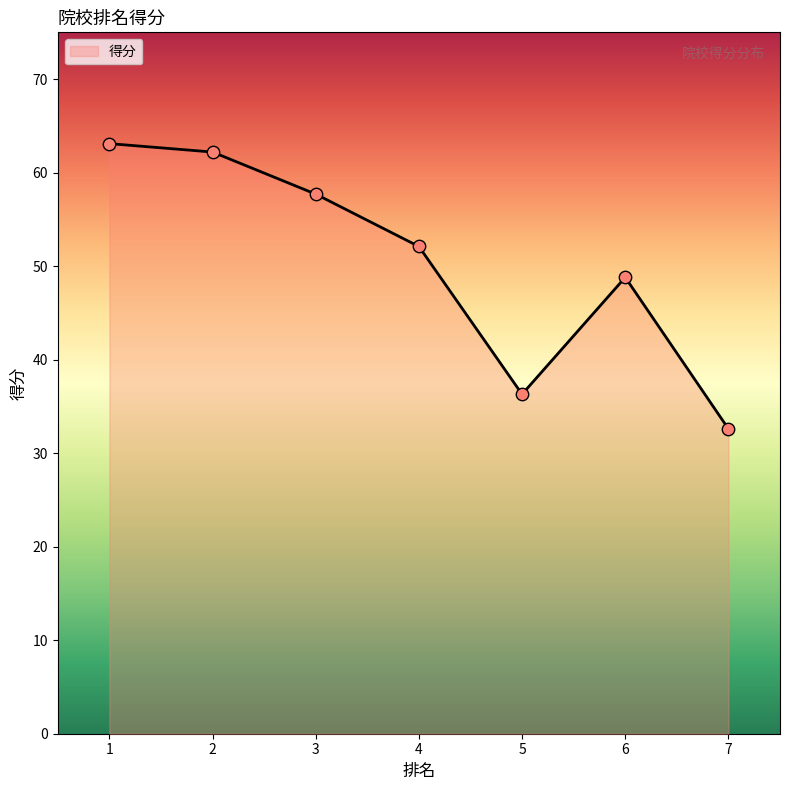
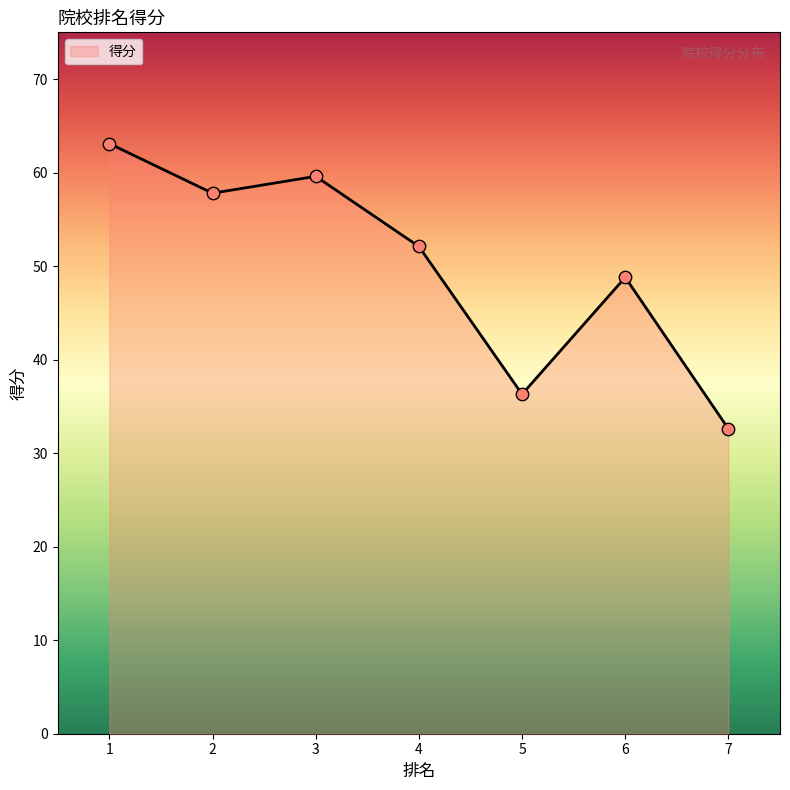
2: 62 -> 58
3: 58 -> 60
